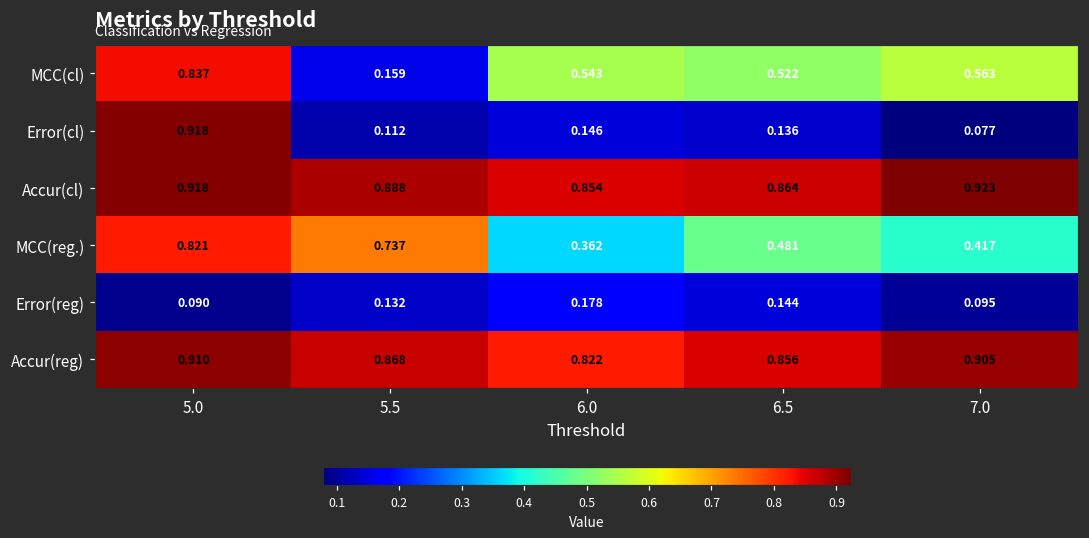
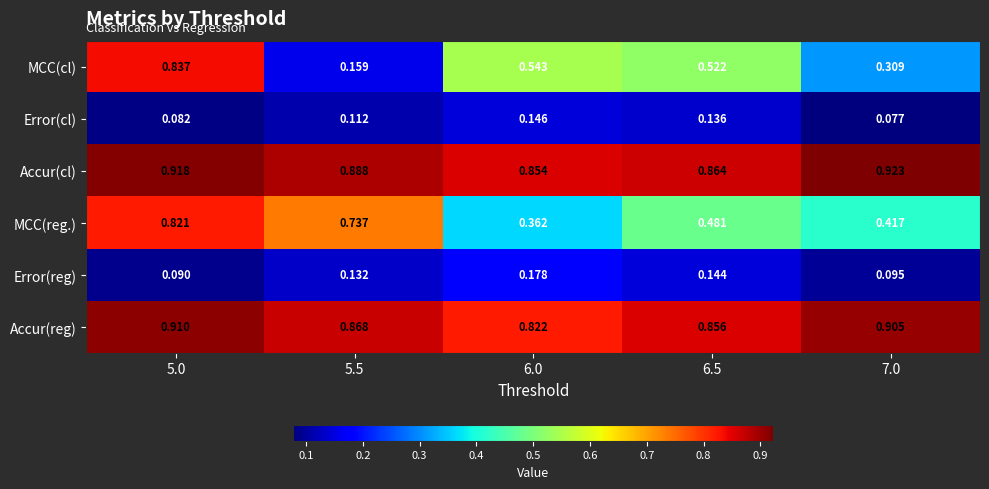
MCC(cl), 7.0: 0.563 -> 0.309
Error(cl), 5.0: 0.918 -> 0.082
